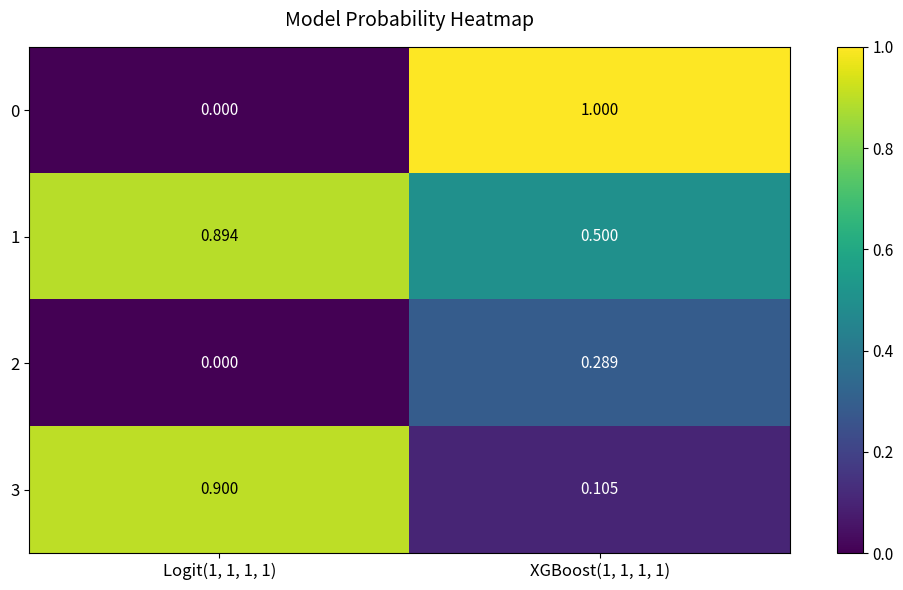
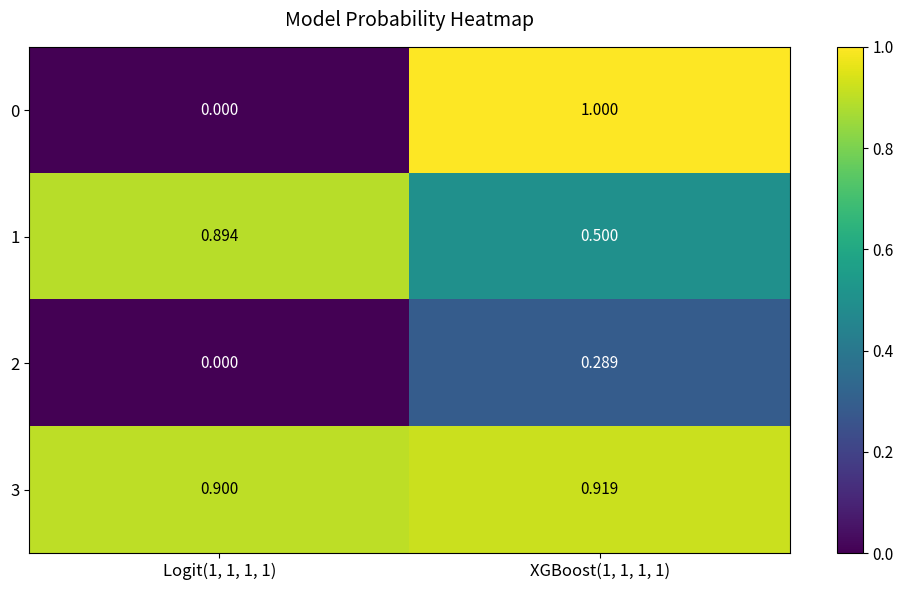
3, XGBoost(1, 1, 1, 1): 0.105 -> 0.919
